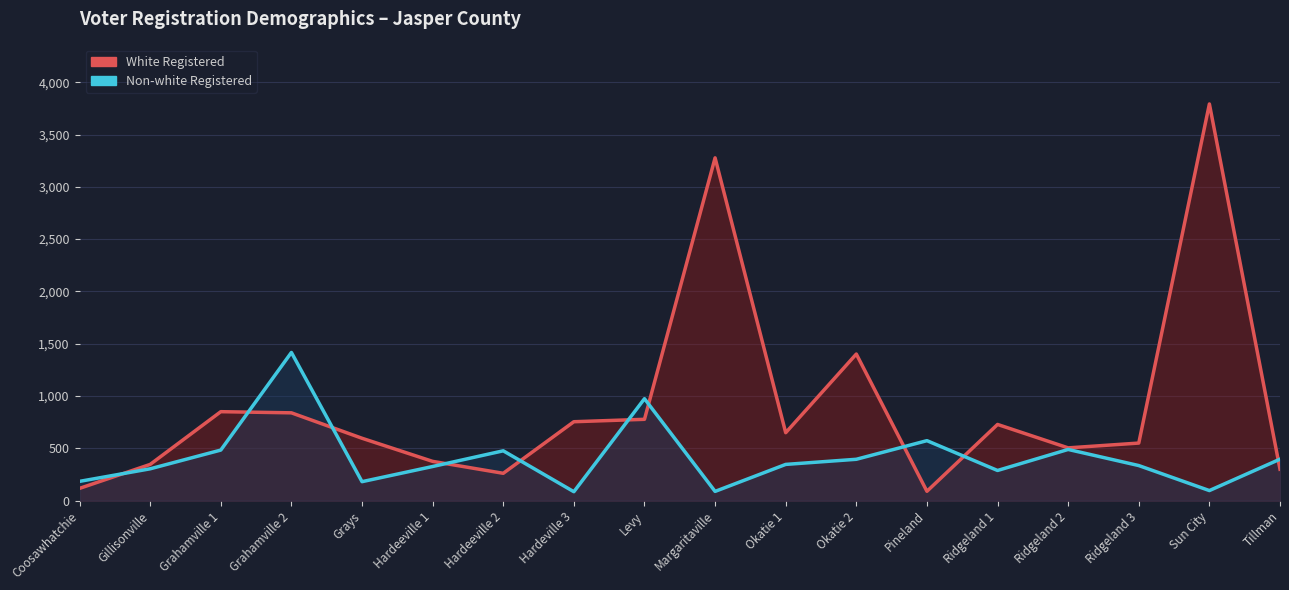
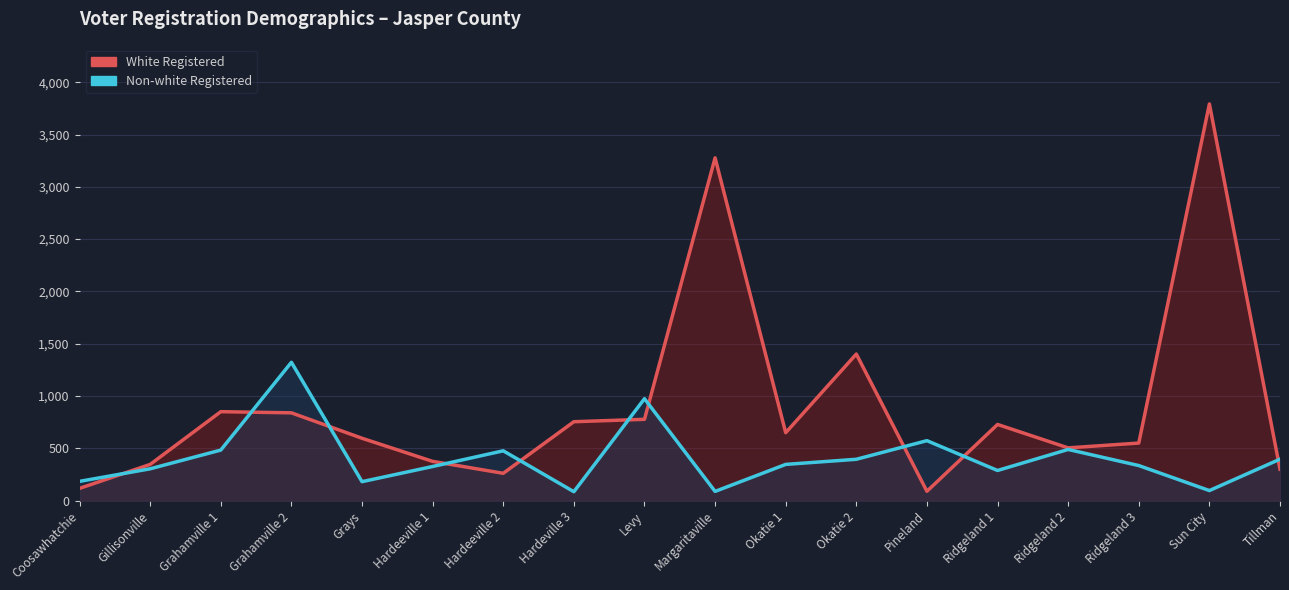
Non-white Registered, Grahamville 2: 1,420 -> 1,320
